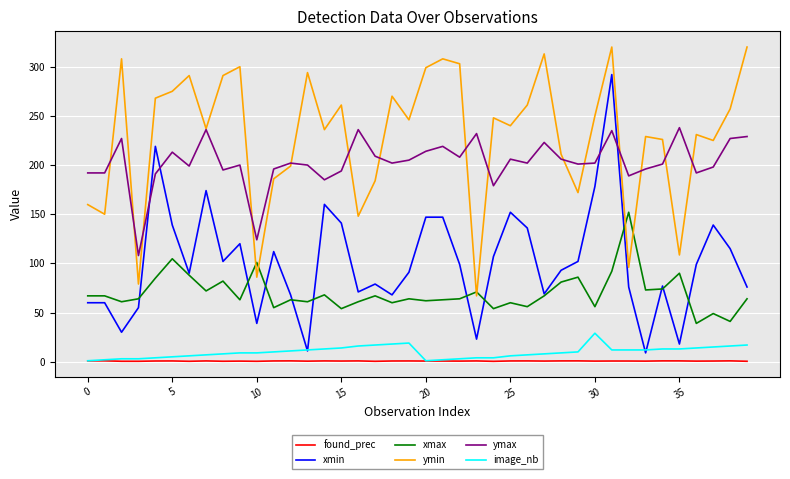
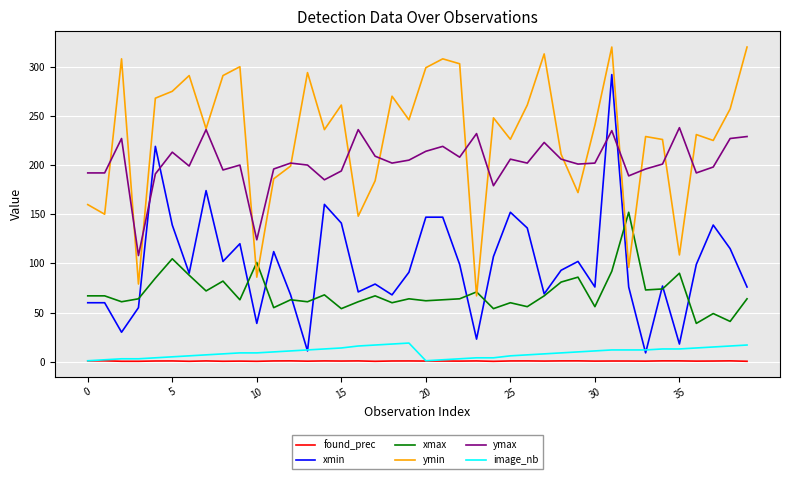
ymin, 25: 240 -> 230
xmin, 30: 180 -> 80
ymin, 30: 250 -> 240
image_nb, 30: 30 -> 10
